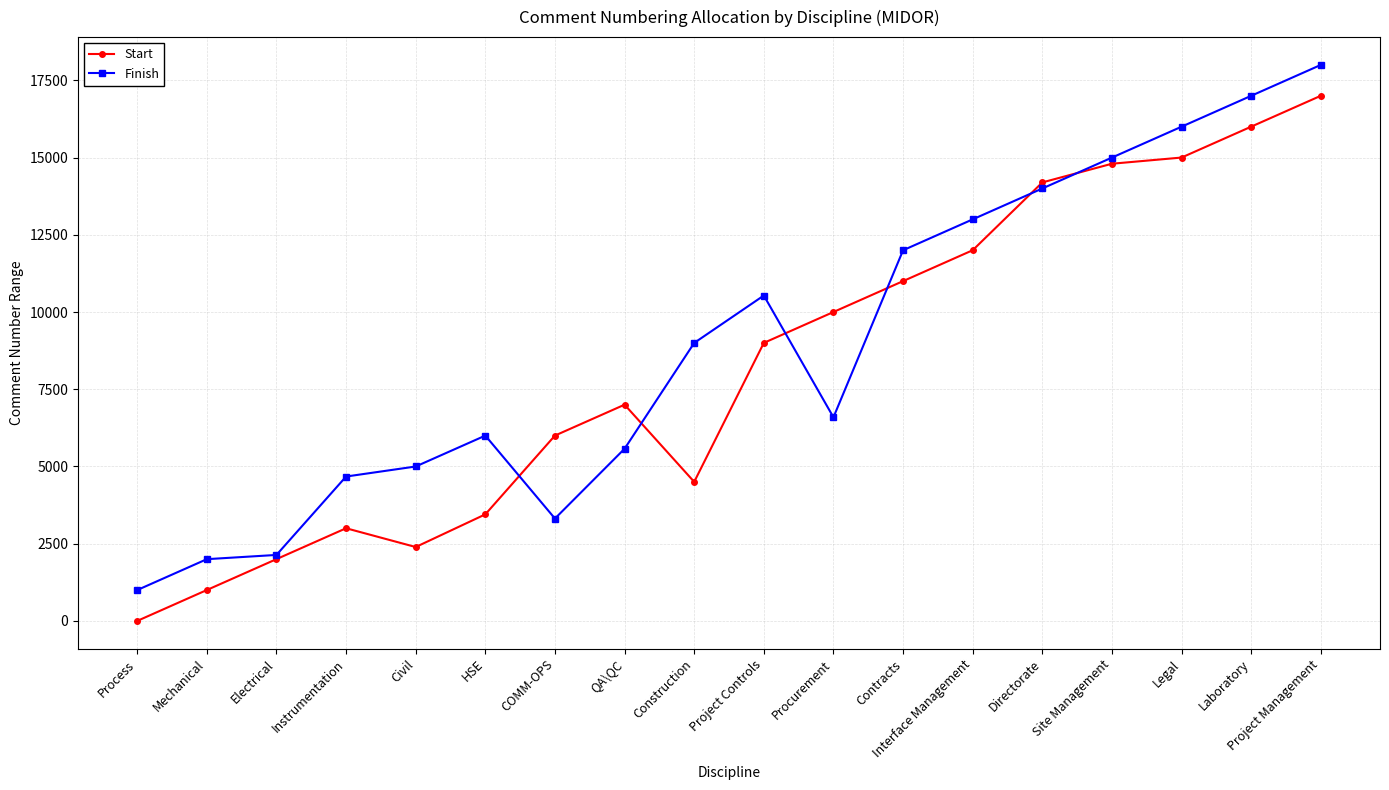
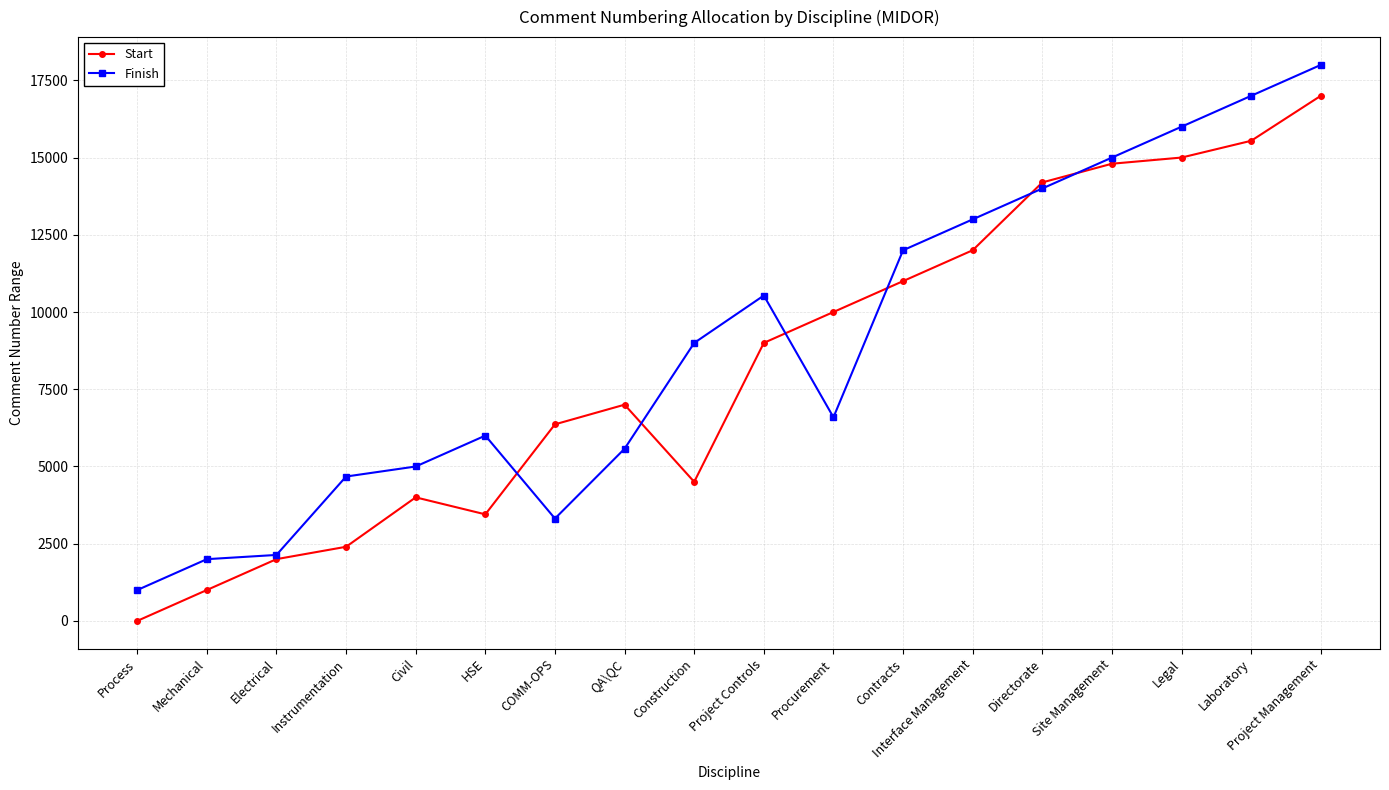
Start, Instrumentation: 3000 -> 2400
Start, Civil: 2400 -> 4000
Start, COMM-OPS: 6000 -> 6400
Start, Laboratory: 16000 -> 15500
